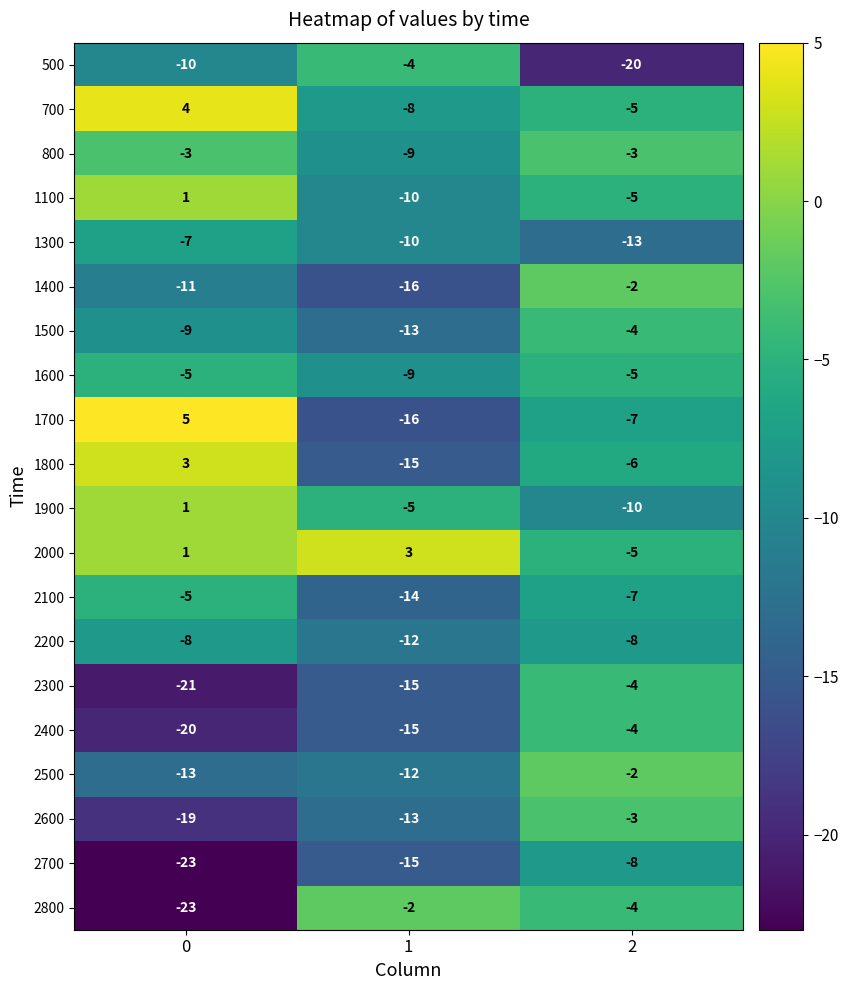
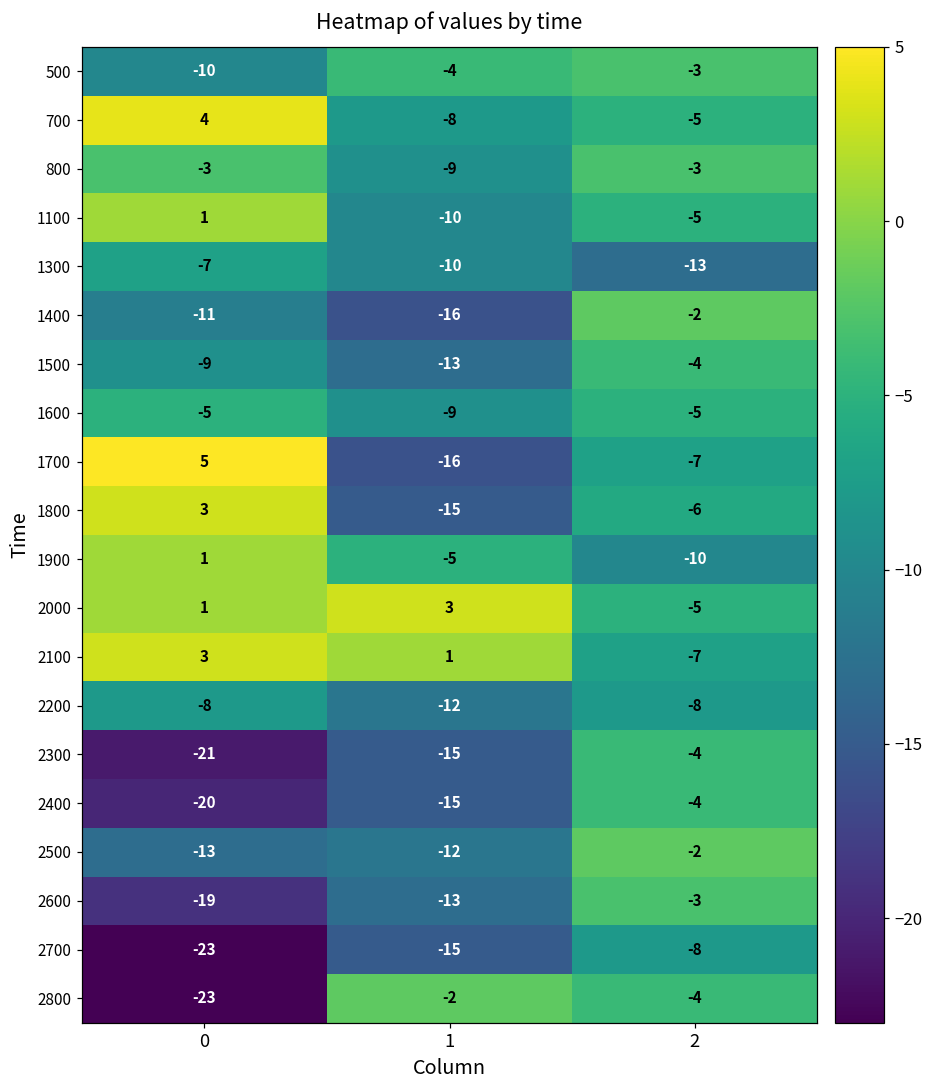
500, 2: -20 -> -3
2100, 0: -5 -> 3
2100, 1: -14 -> 1
